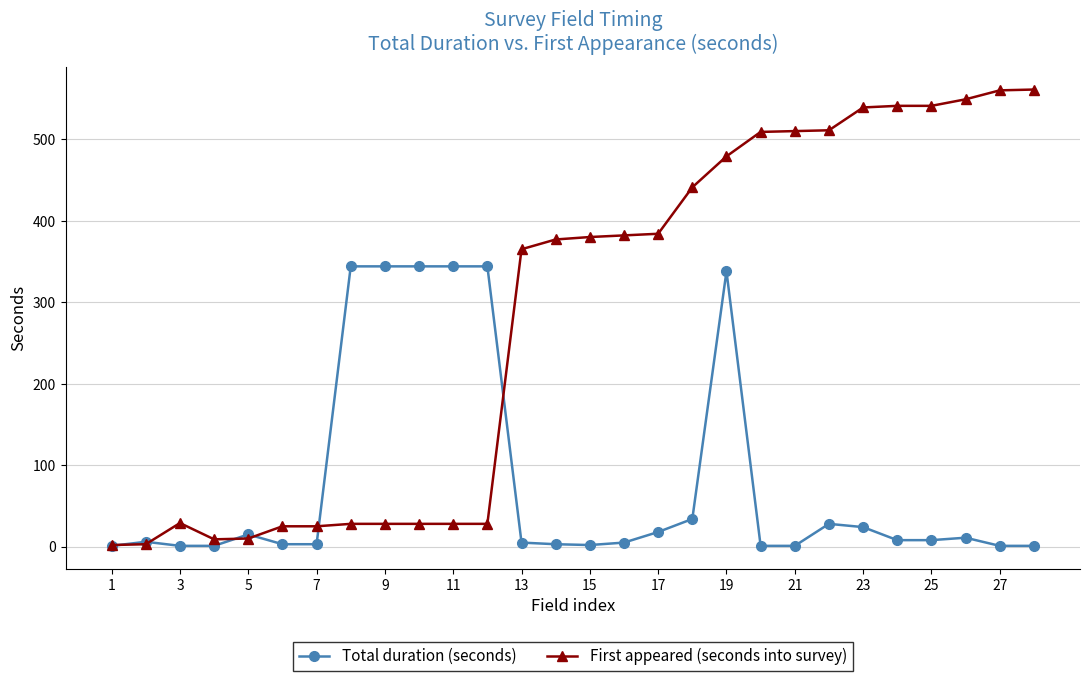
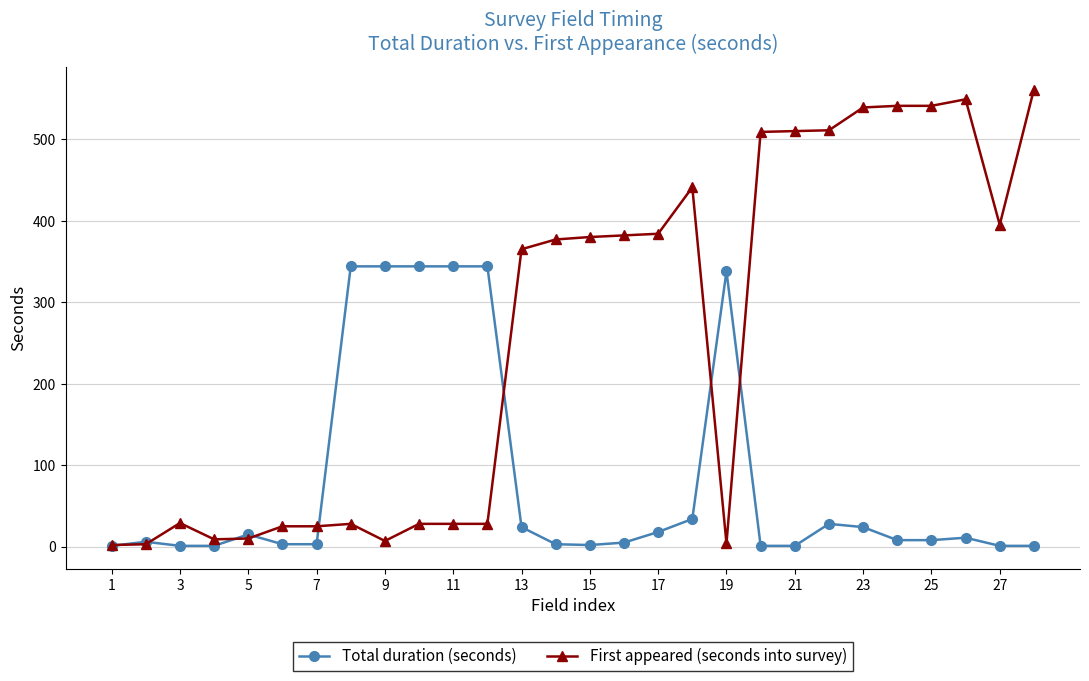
First appeared (seconds into survey), 9: 30 -> 10
Total duration (seconds), 13: 10 -> 20
First appeared (seconds into survey), 19: 480 -> 0
First appeared (seconds into survey), 27: 560 -> 400
